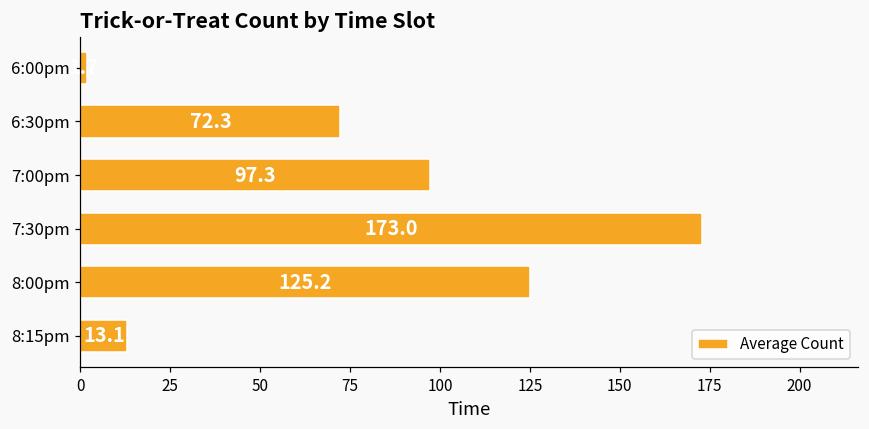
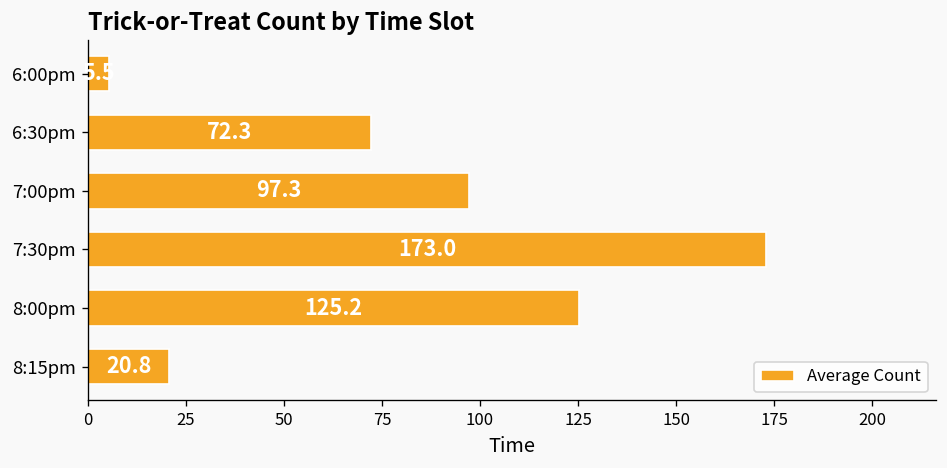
6:00pm: 2 -> 6
8:15pm: 13.1 -> 20.8
